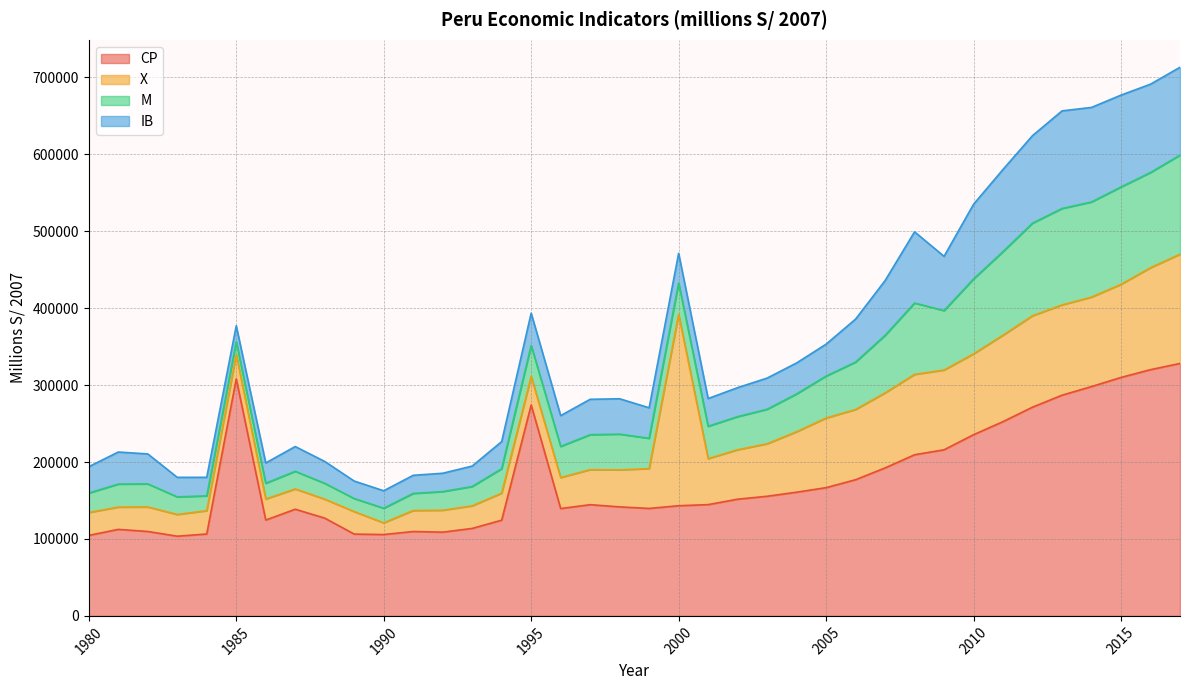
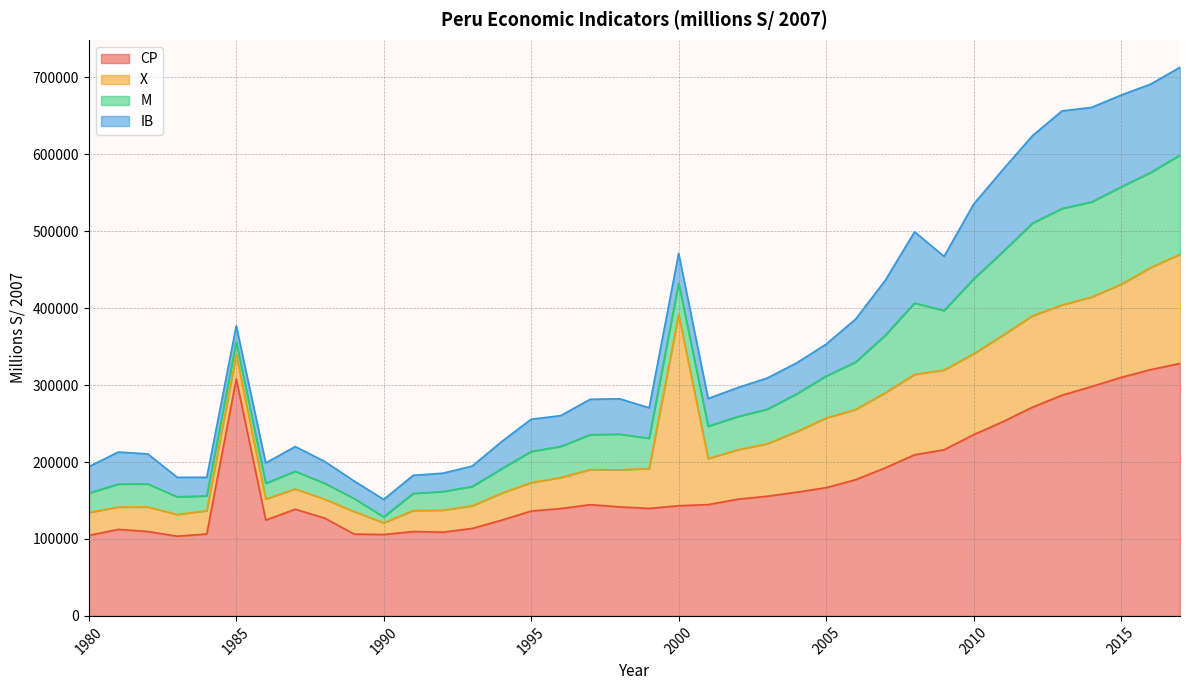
M, 1990: 20000 -> 10000
CP, 1995: 270000 -> 140000
